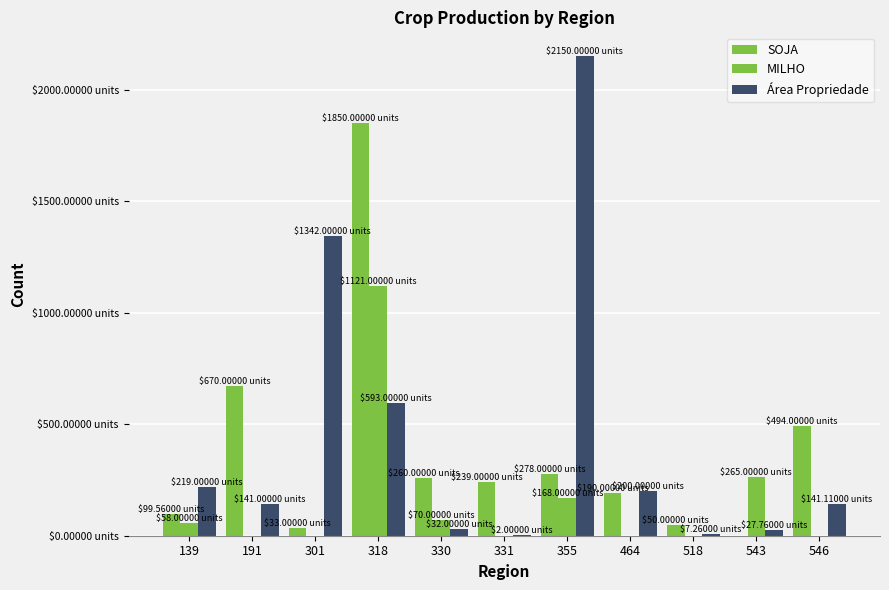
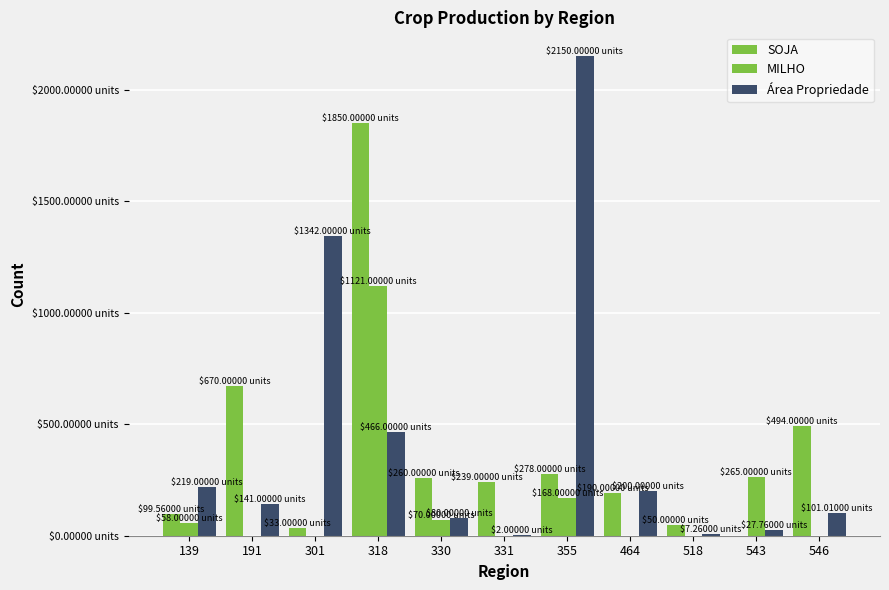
Área Propriedade, 318: $593.00000 -> $466.00000
Área Propriedade, 330: $32.00000 -> $80.00000
Área Propriedade, 546: $141.11000 -> $101.01000
